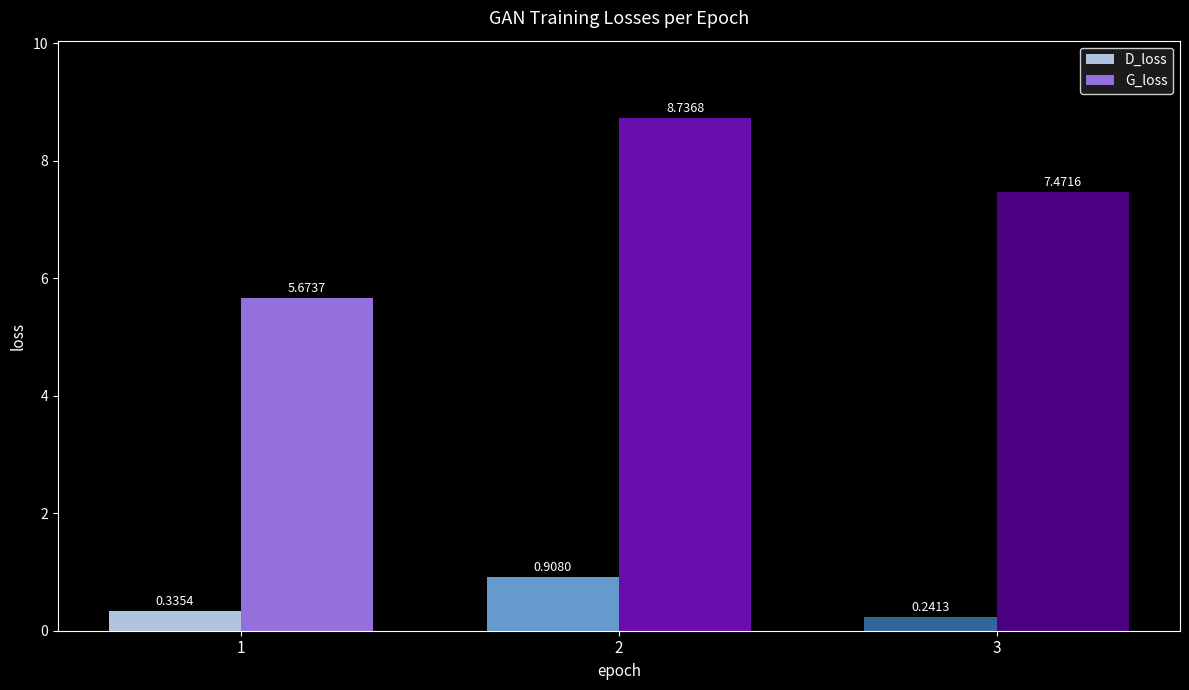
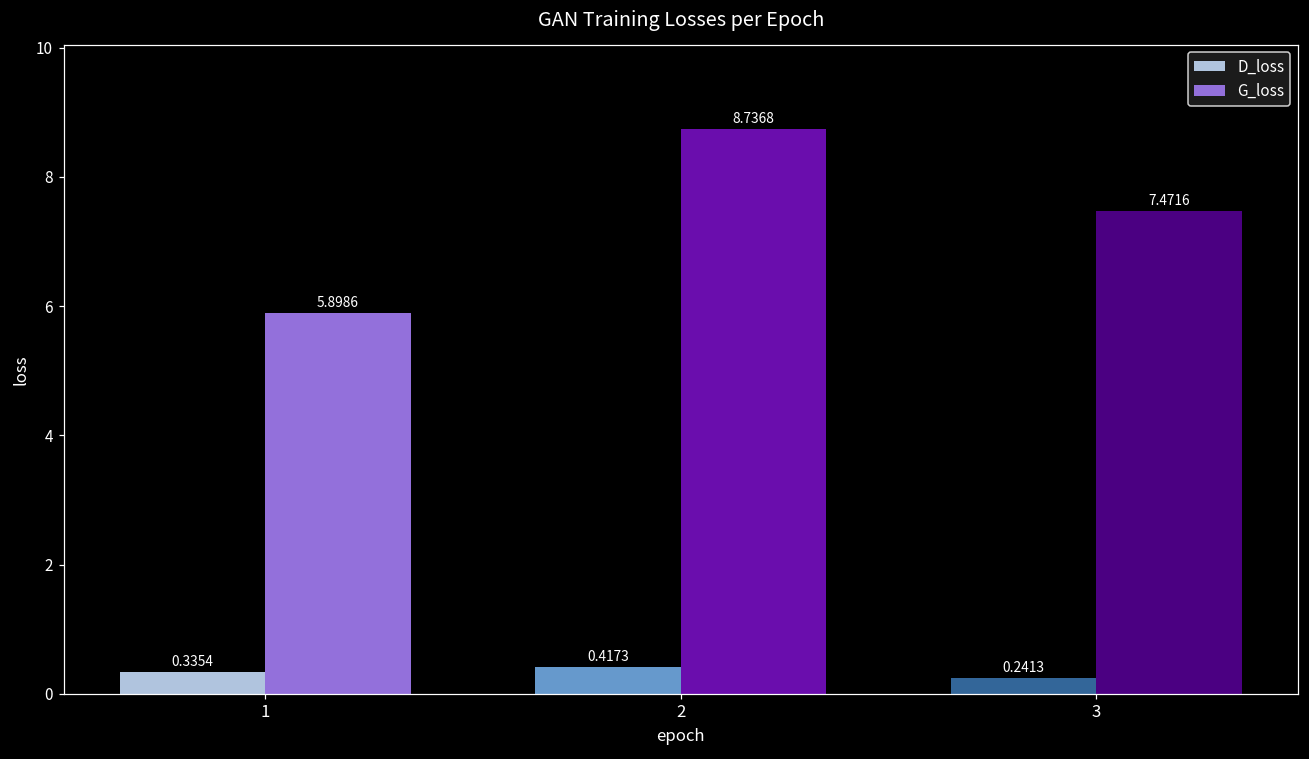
G_loss, 1: 5.6737 -> 5.8986
D_loss, 2: 0.9080 -> 0.4173
